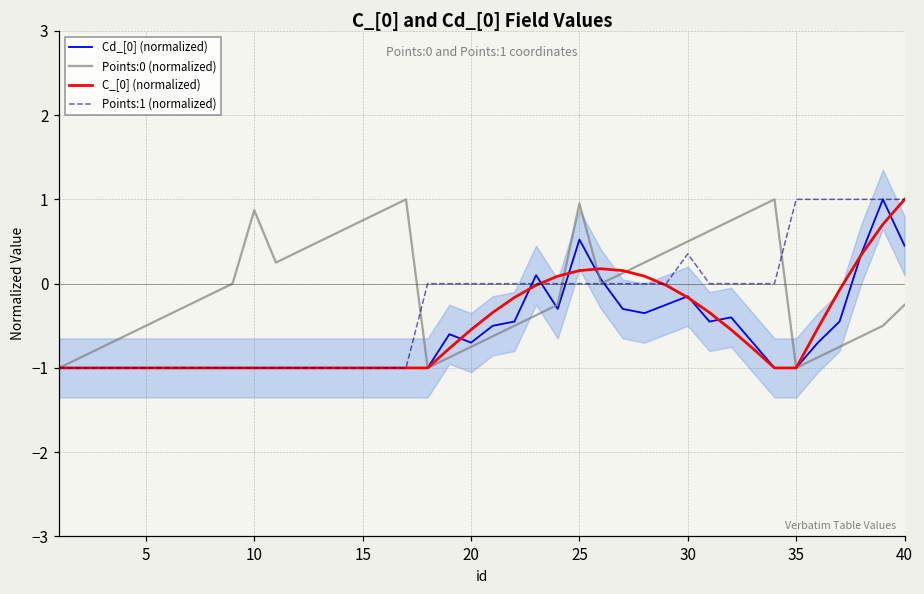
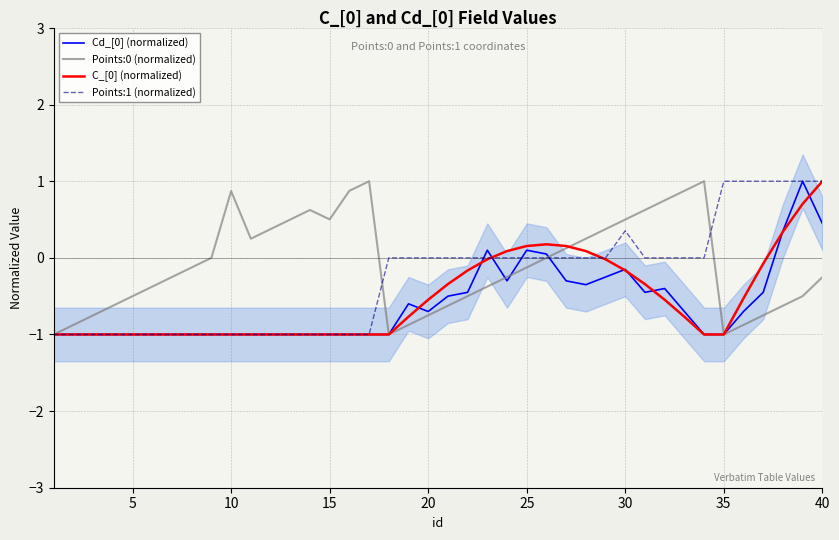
Points:0 (normalized), 15: 0.8 -> 0.5
Cd_[0] (normalized), 25: 0.5 -> 0.1
Points:0 (normalized), 25: 1.0 -> -0.1
